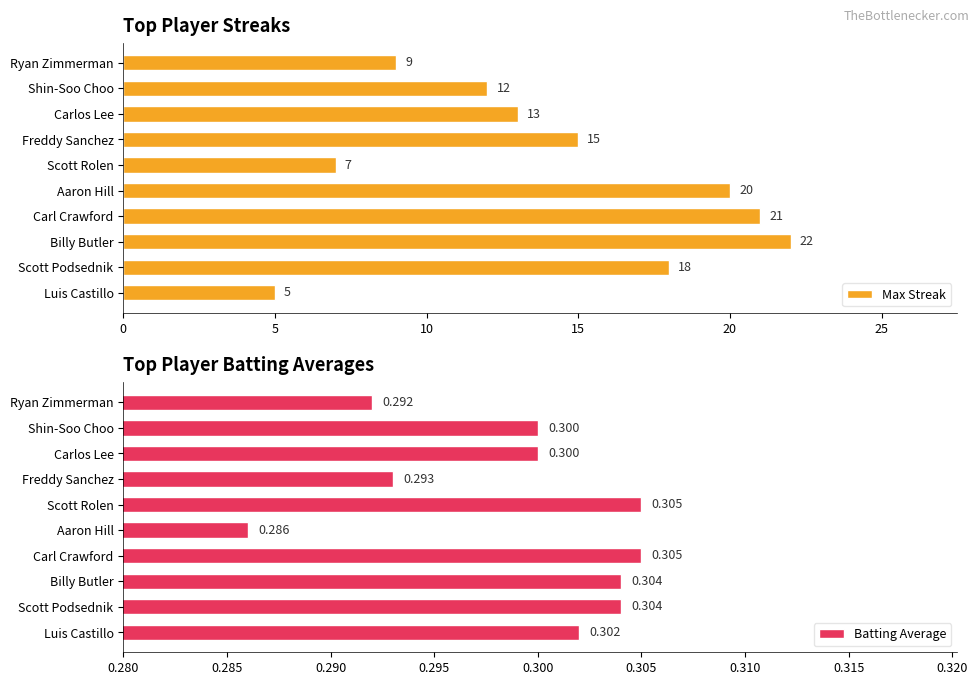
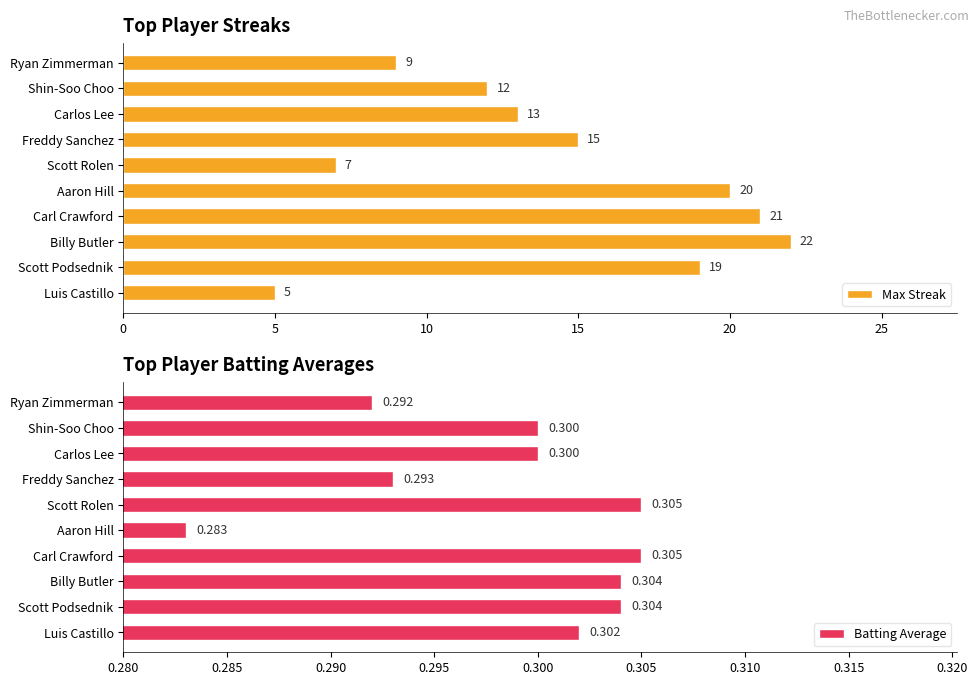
Top Player Streaks, Scott Podsednik: 18 -> 19
Top Player Batting Averages, Aaron Hill: 0.286 -> 0.283
